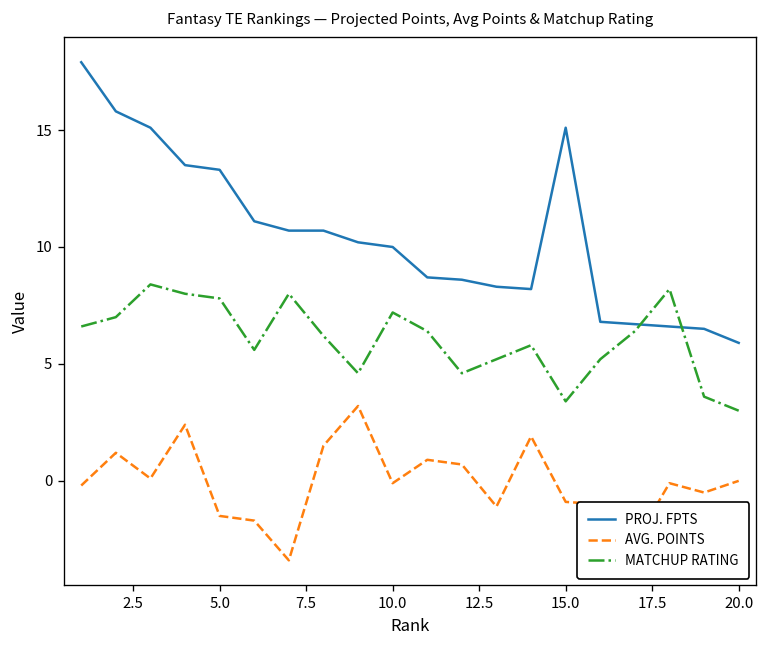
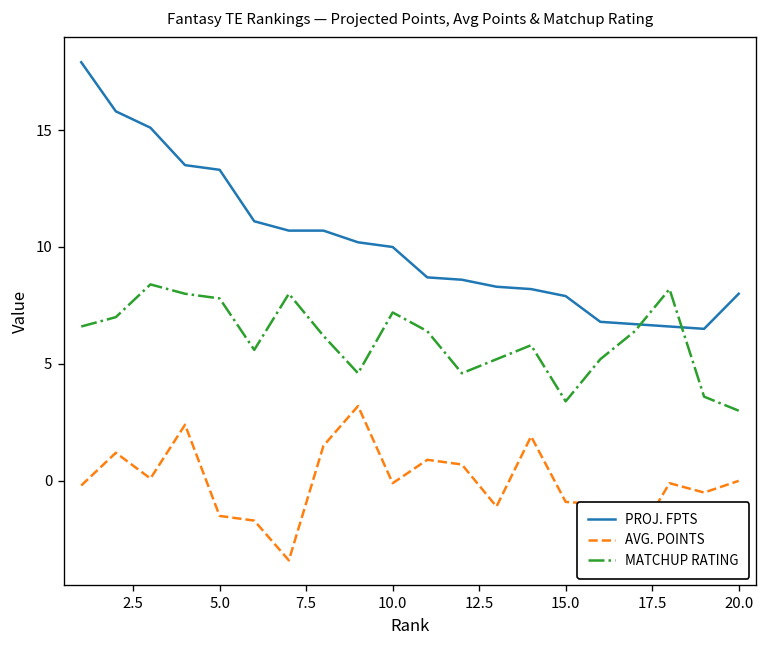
PROJ. FPTS, 15.0: 15.1 -> 7.9
PROJ. FPTS, 20.0: 5.9 -> 8.0
